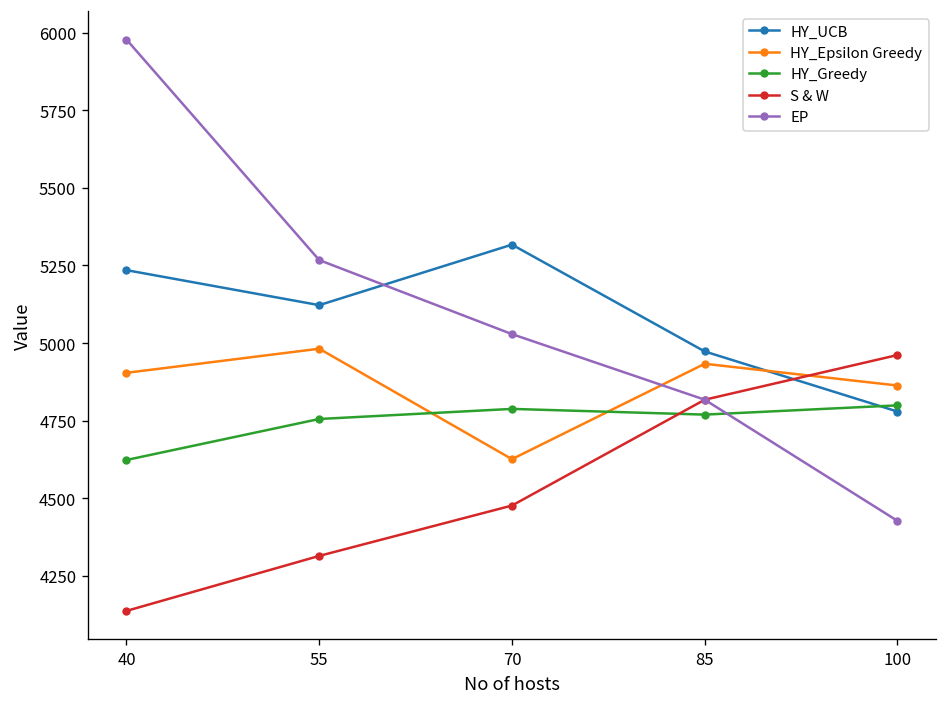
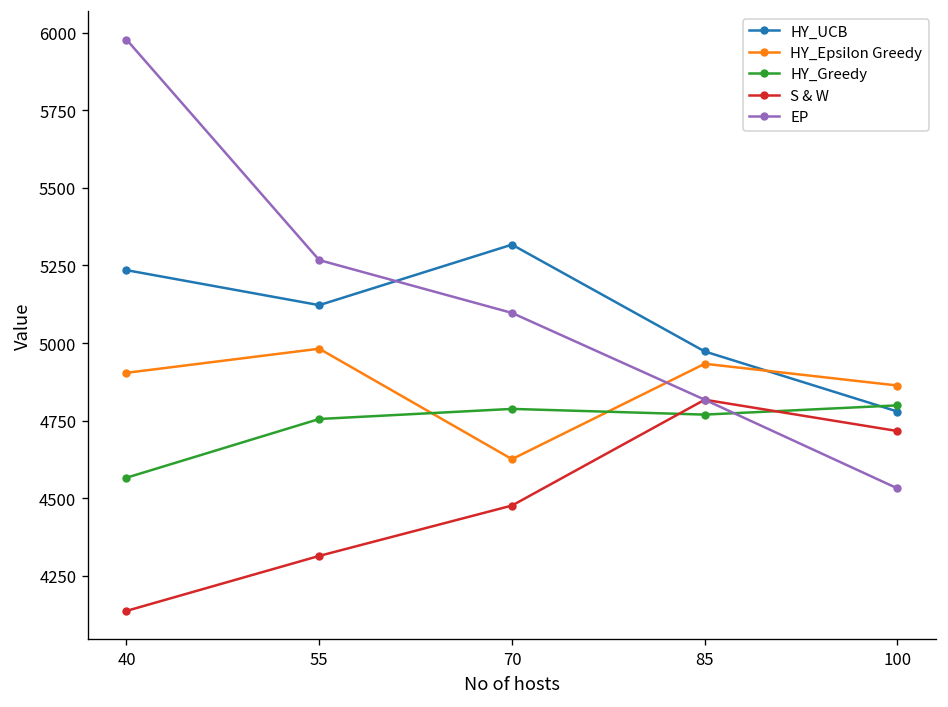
HY_Greedy, 40: 4620 -> 4570
EP, 70: 5030 -> 5100
S & W, 100: 4960 -> 4720
EP, 100: 4430 -> 4530
